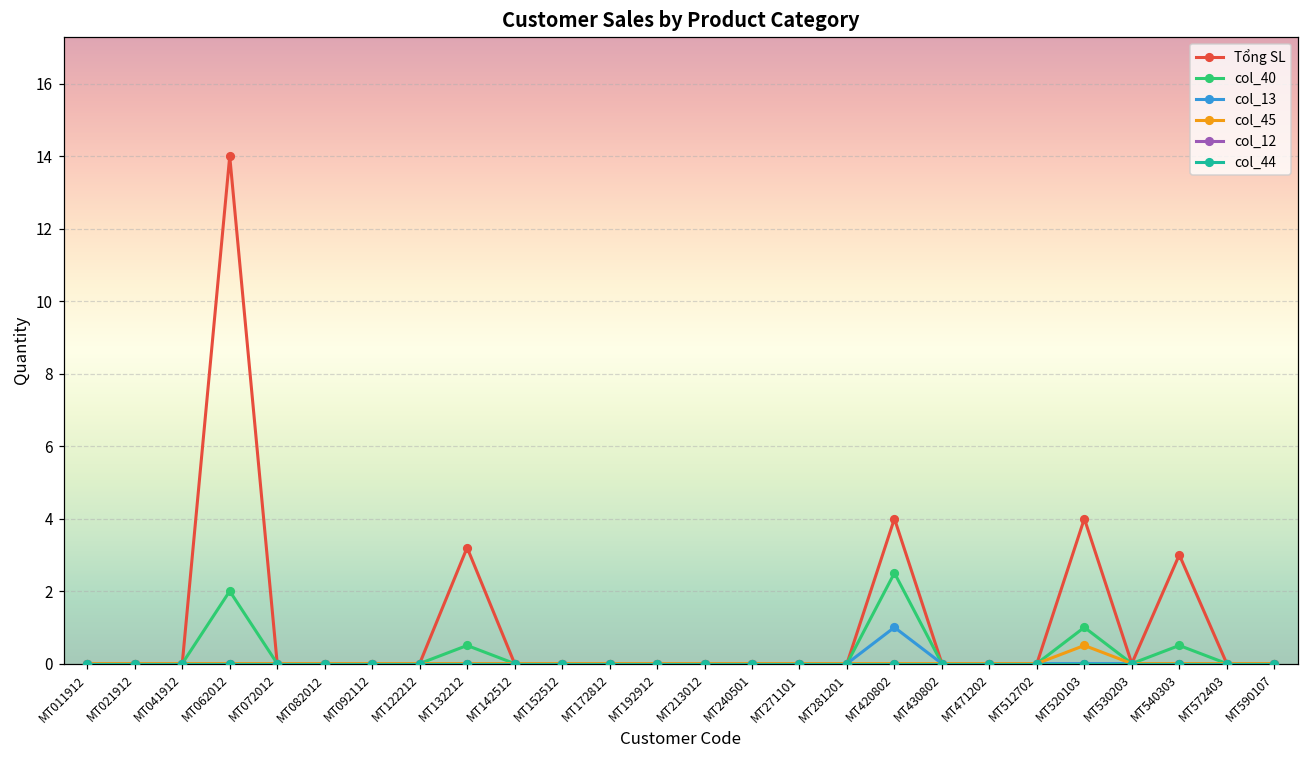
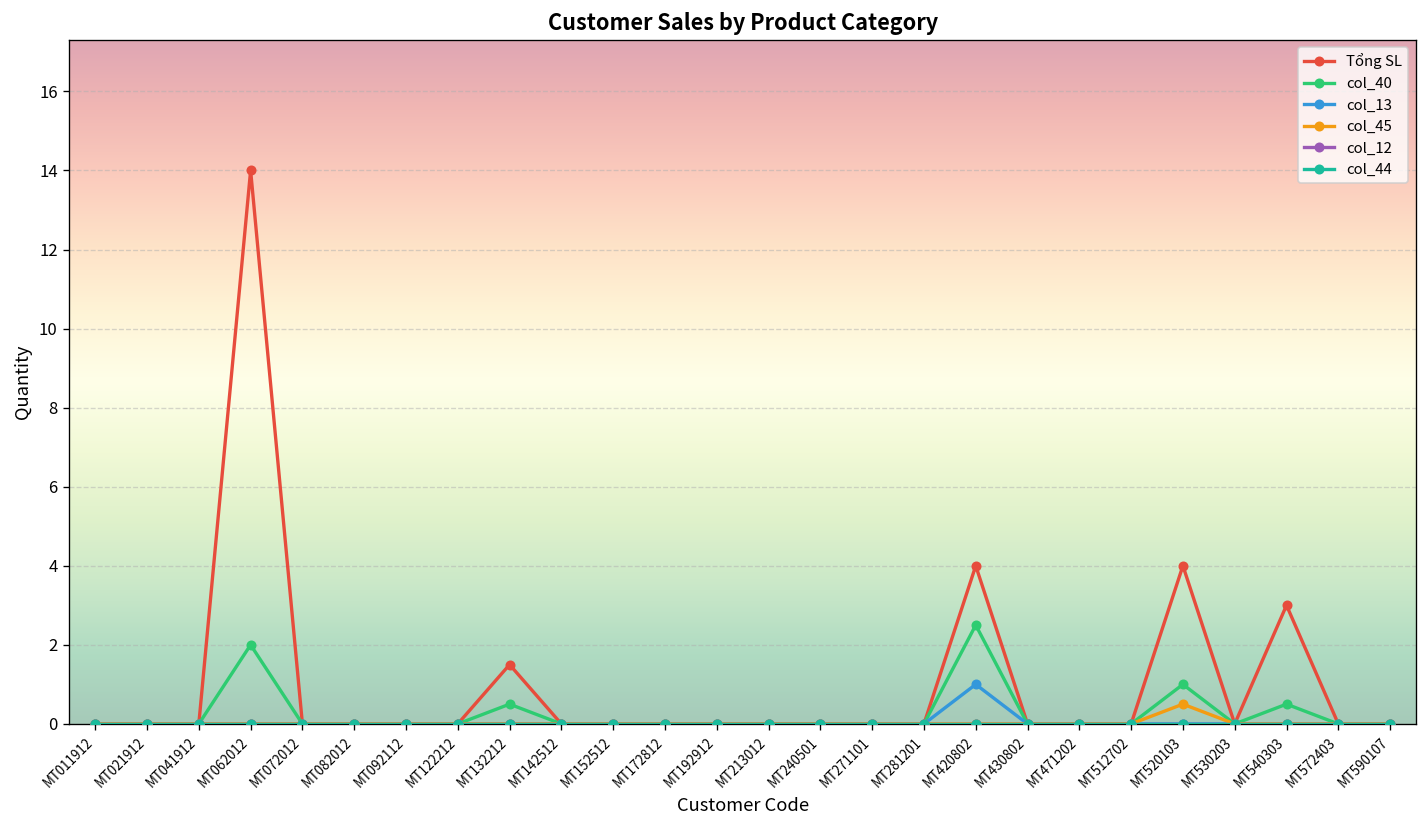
Tổng SL, MT132212: 3.2 -> 1.5
